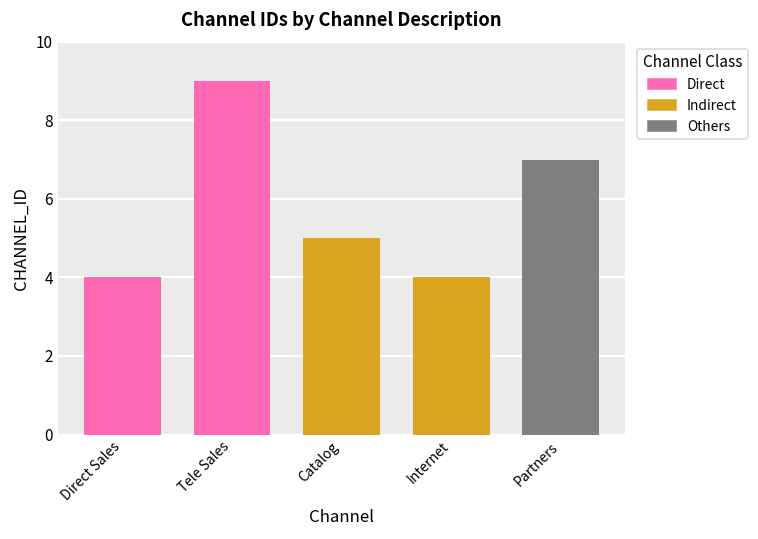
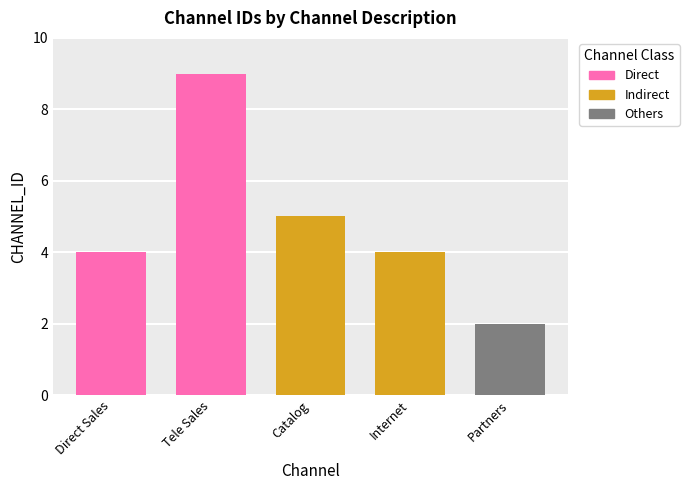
Partners: 7 -> 2
